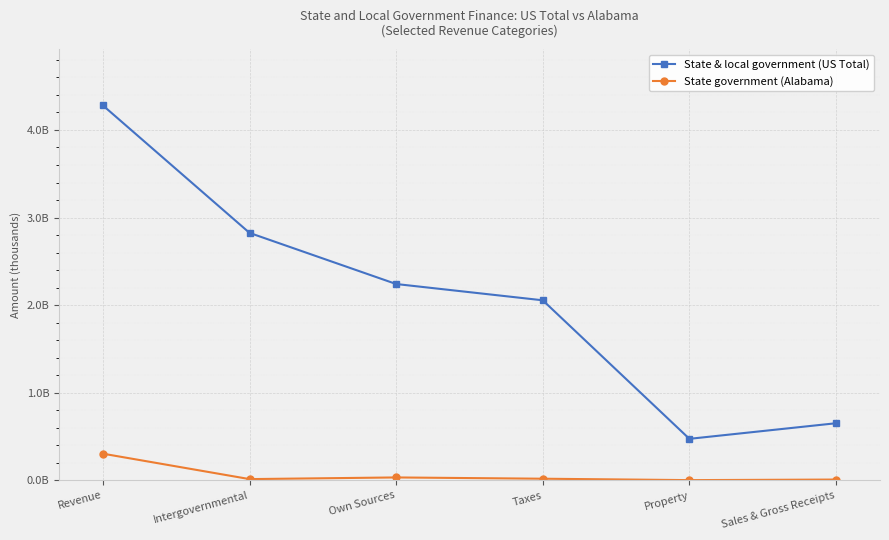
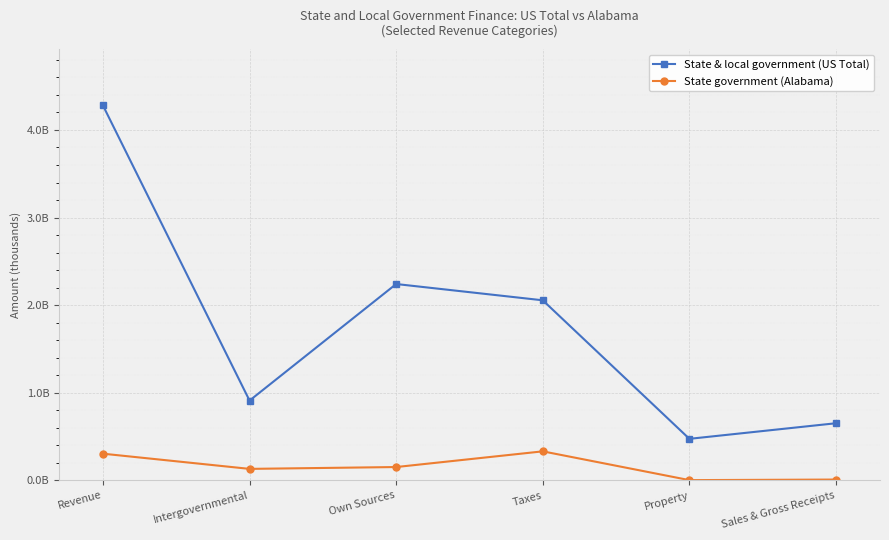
State & local government (US Total), Intergovernmental: 2800000000 -> 900000000
State government (Alabama), Intergovernmental: 0 -> 100000000
State government (Alabama), Own Sources: 0 -> 200000000
State government (Alabama), Taxes: 0 -> 300000000
